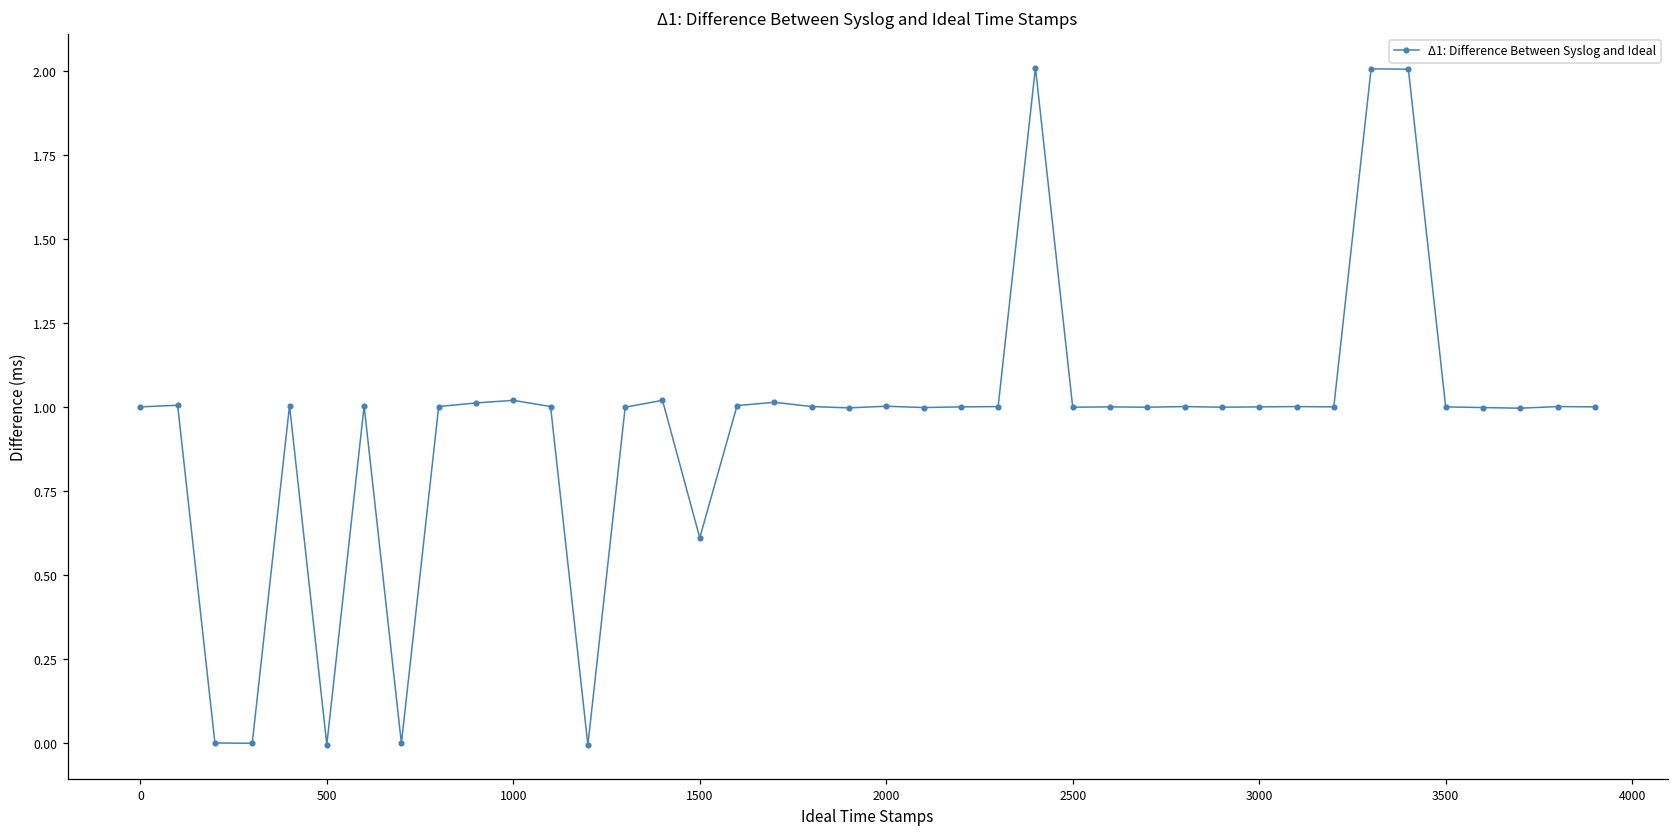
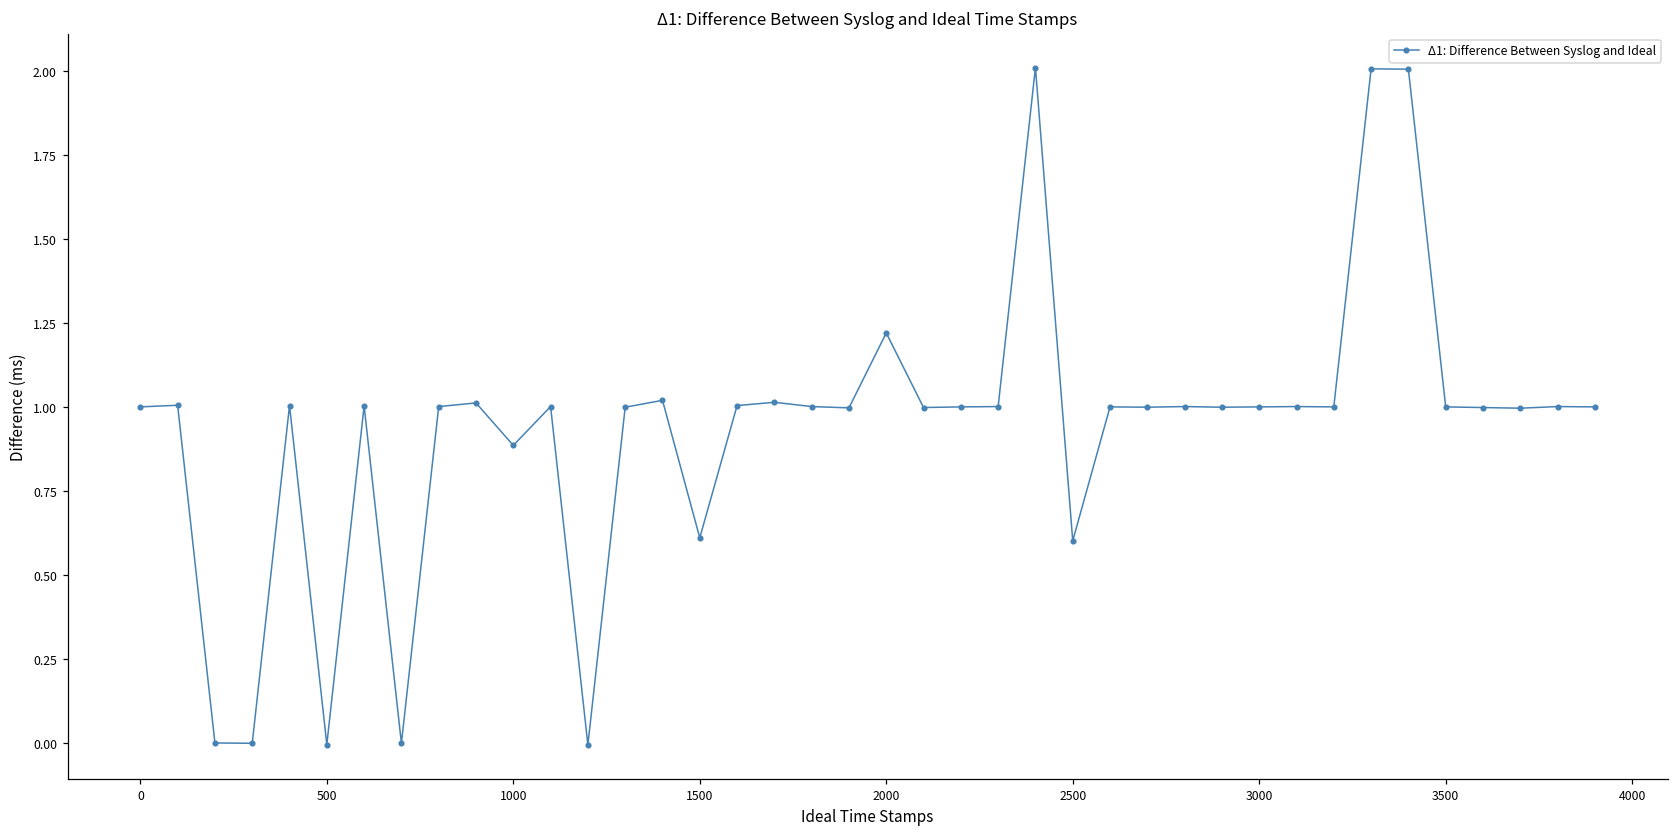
1000: 1.02 -> 0.89
2000: 1.00 -> 1.22
2500: 1.00 -> 0.60
